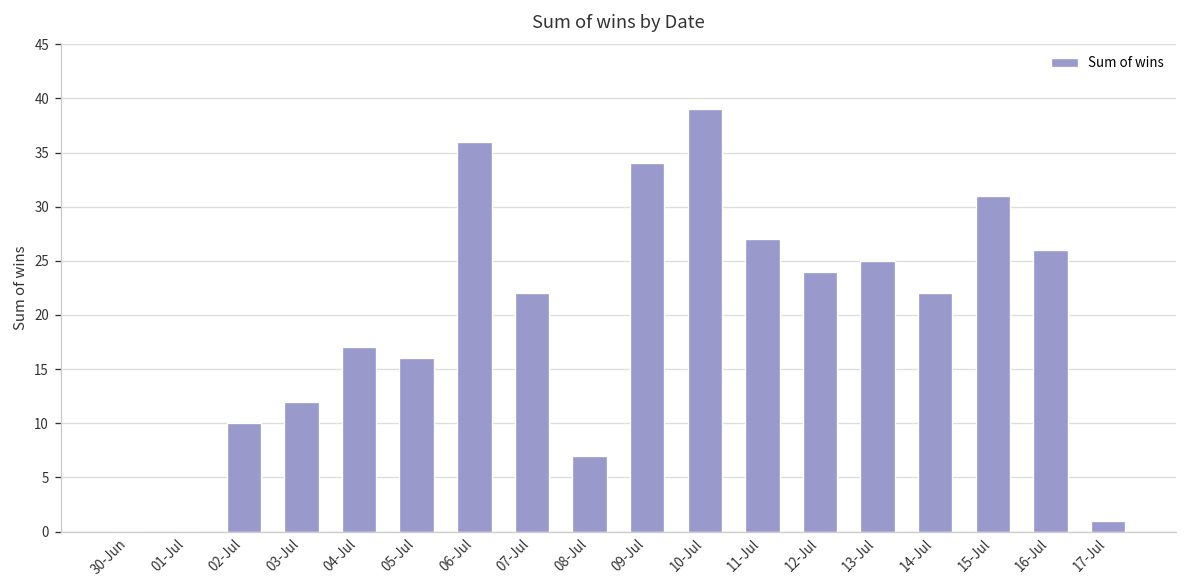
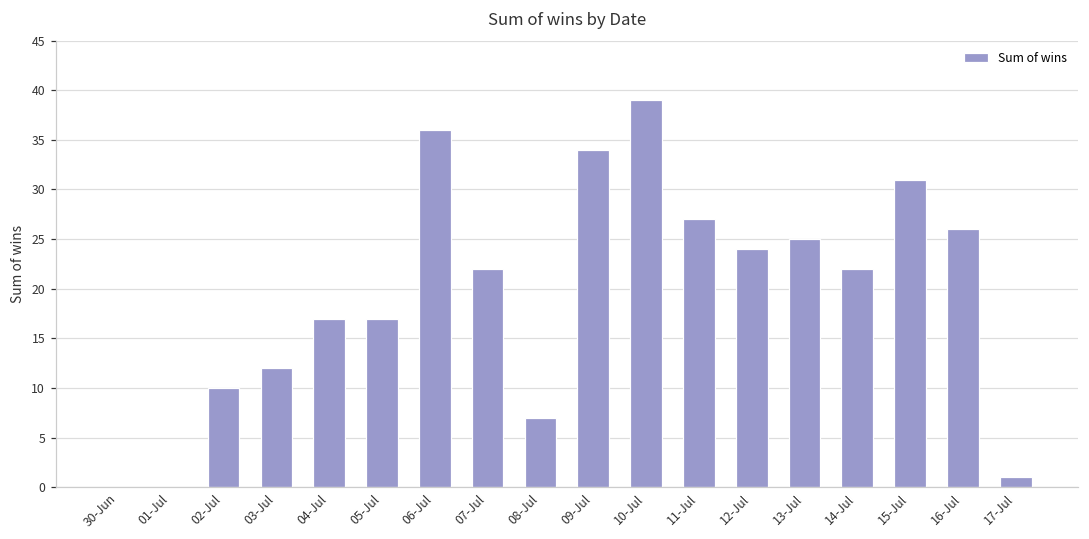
05-Jul: 16 -> 17
